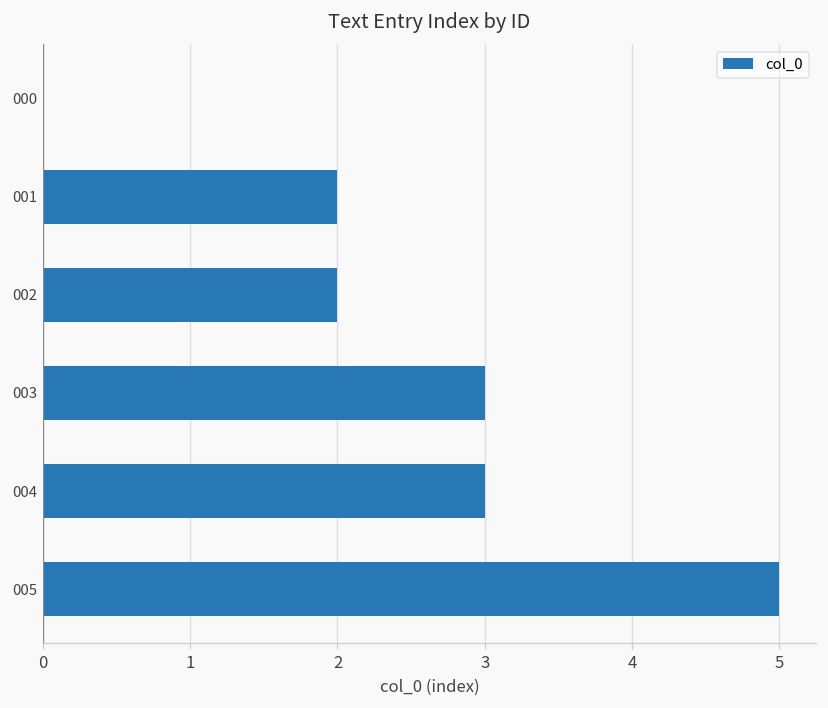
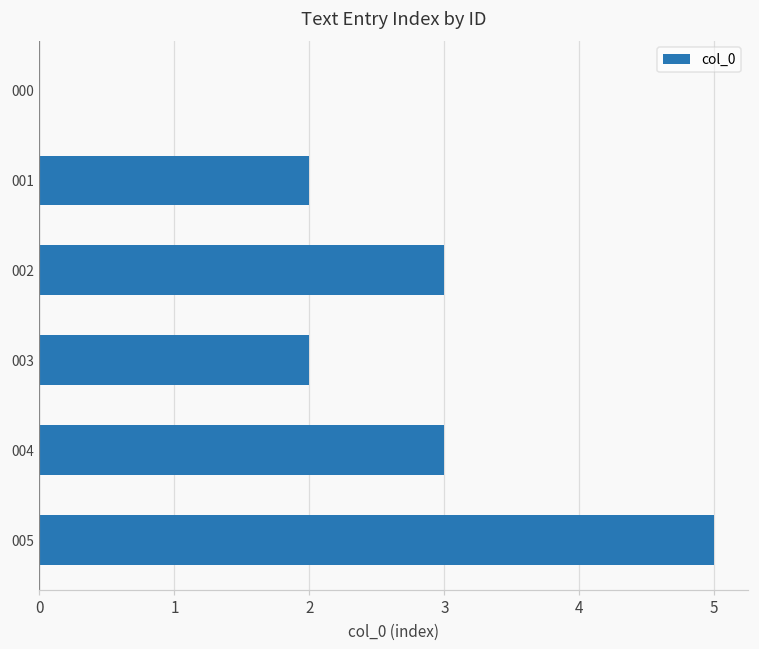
002: 2 -> 3
003: 3 -> 2
